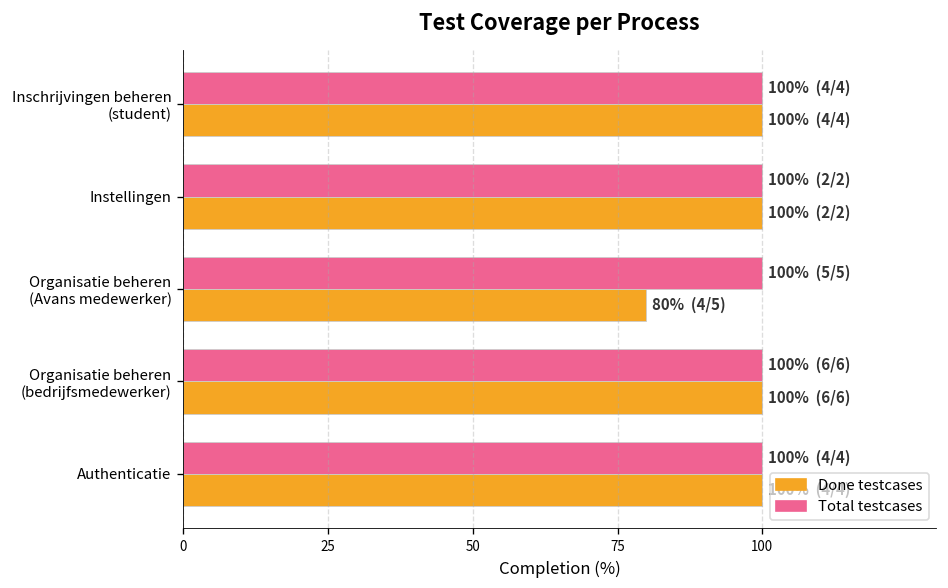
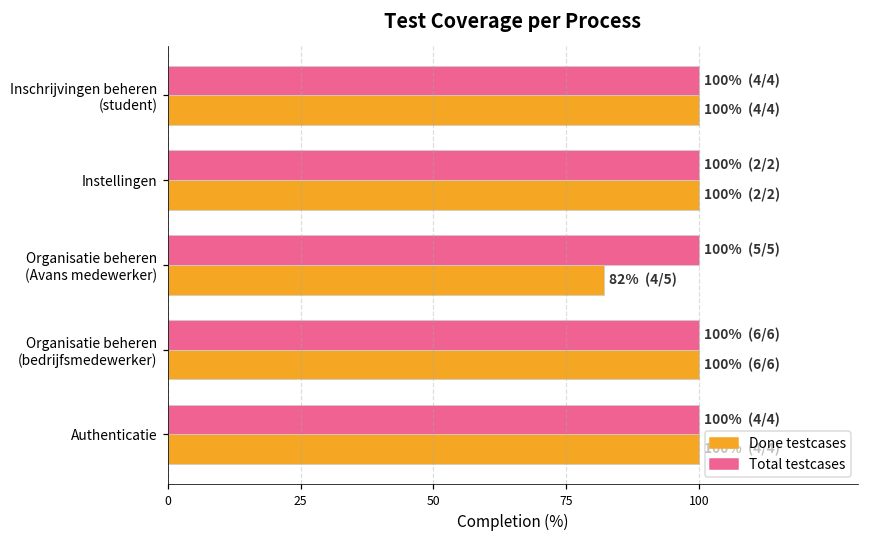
Done testcases, Organisatie beheren (Avans medewerker): 80% -> 82%
